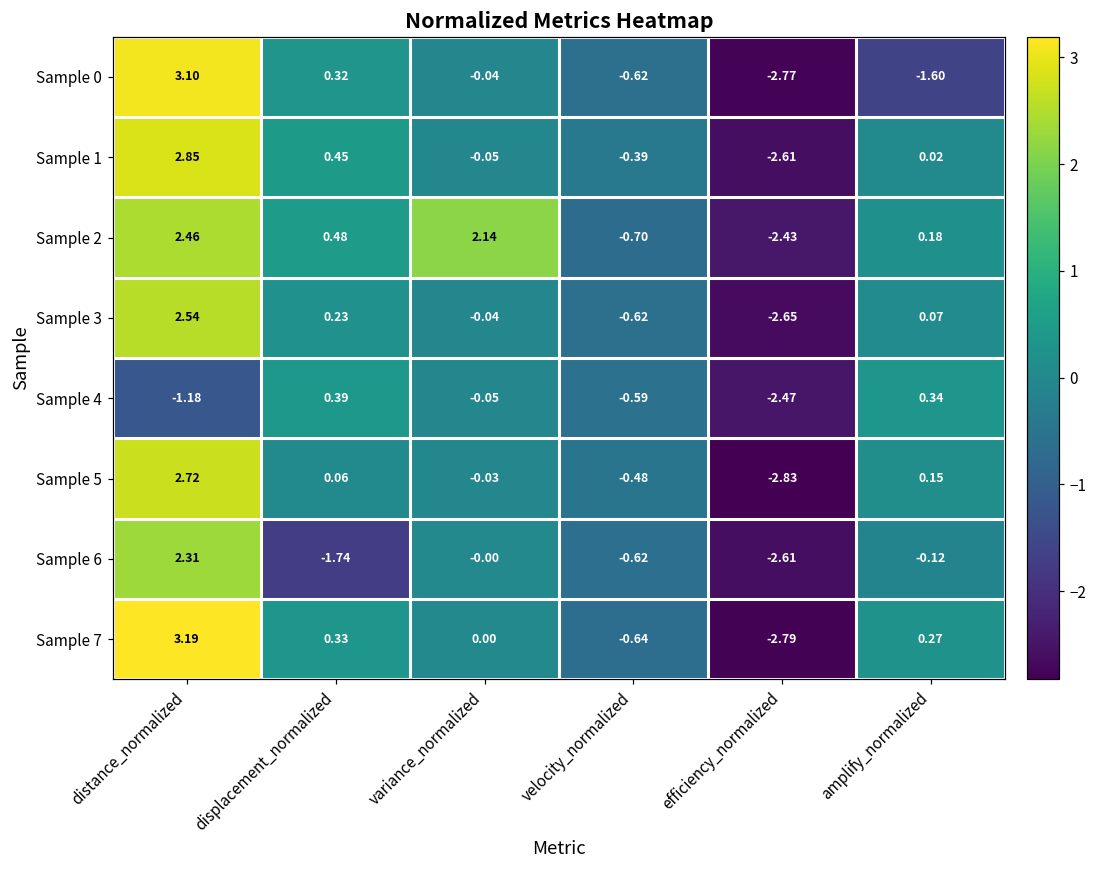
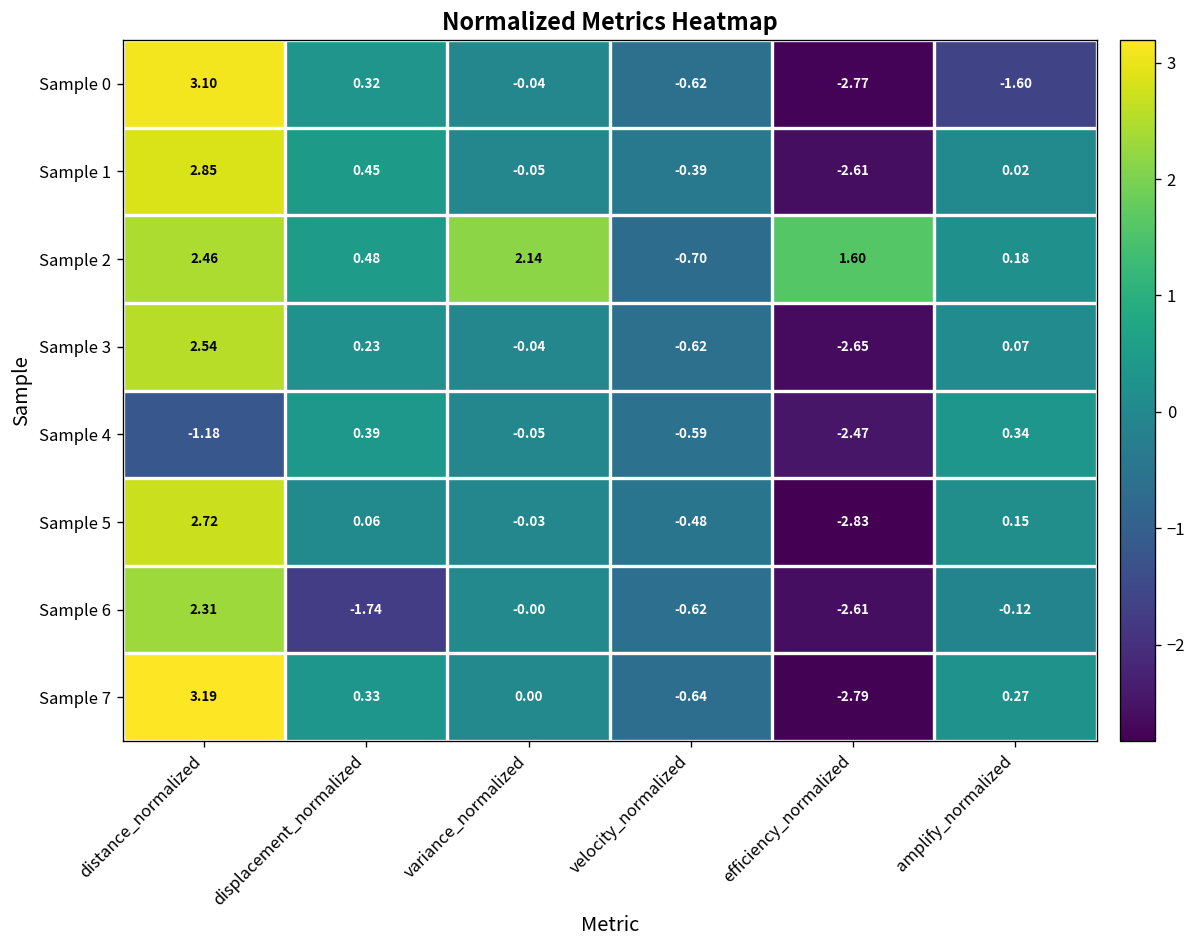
Sample 2, efficiency_normalized: -2.43 -> 1.60
